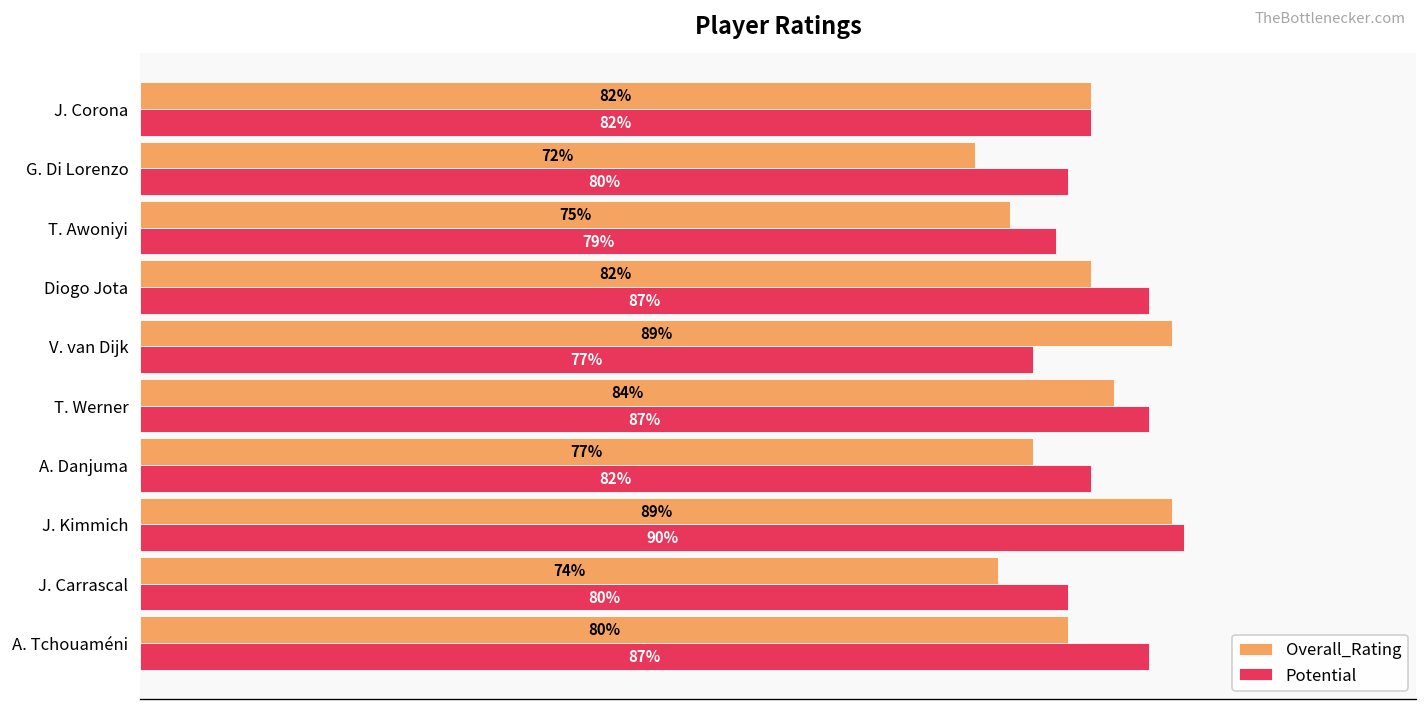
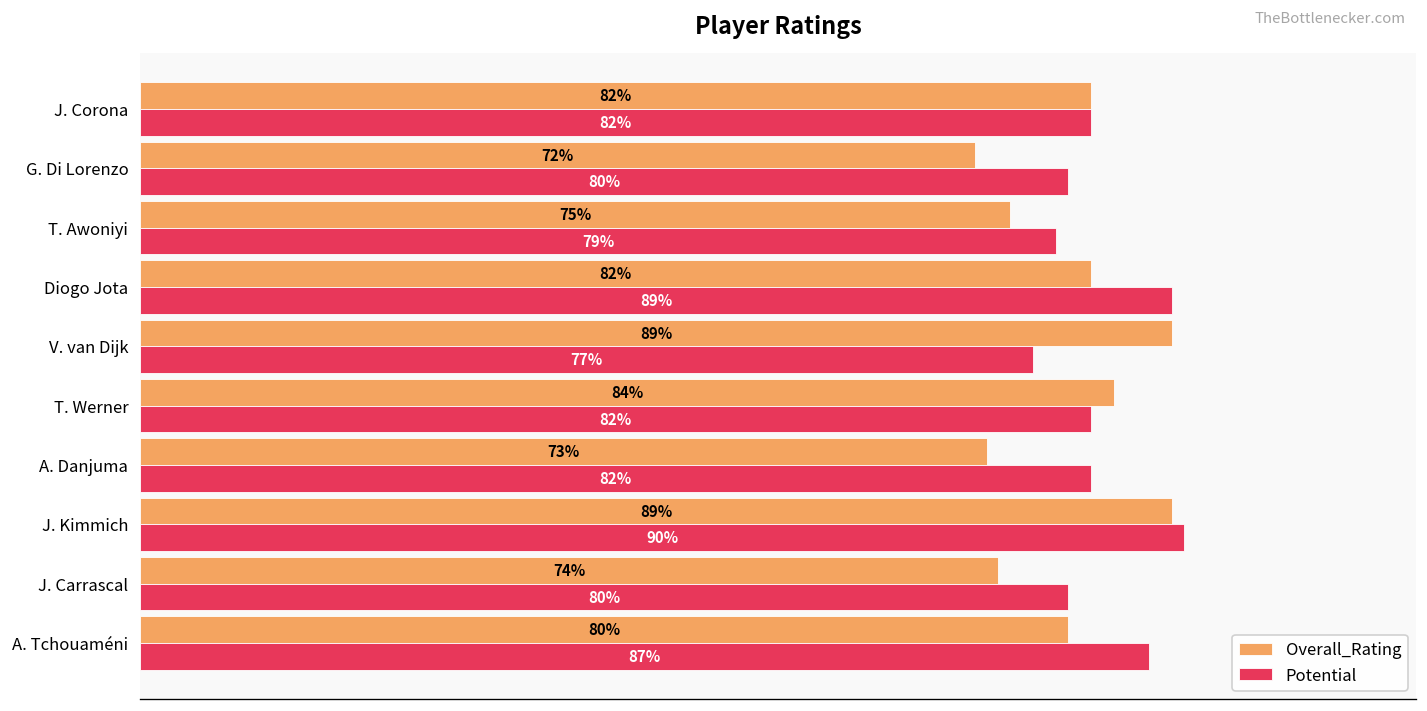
Potential, Diogo Jota: 87% -> 89%
Potential, T. Werner: 87% -> 82%
Overall_Rating, A. Danjuma: 77% -> 73%
